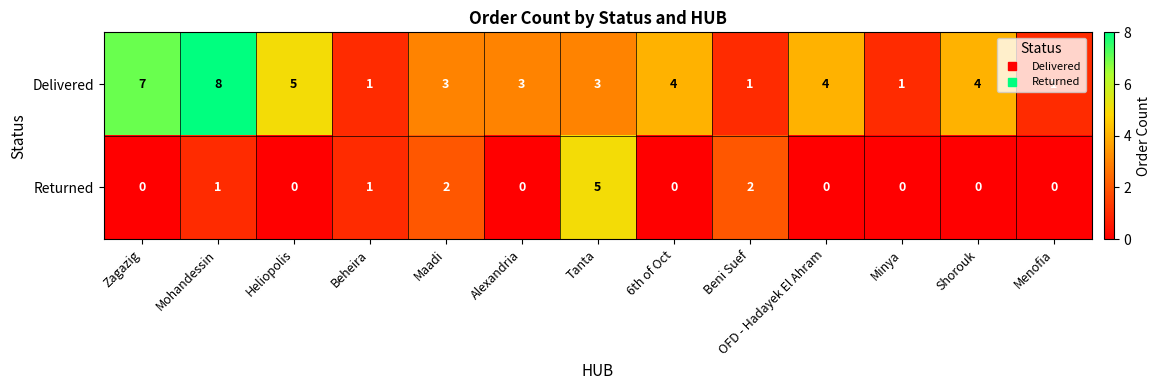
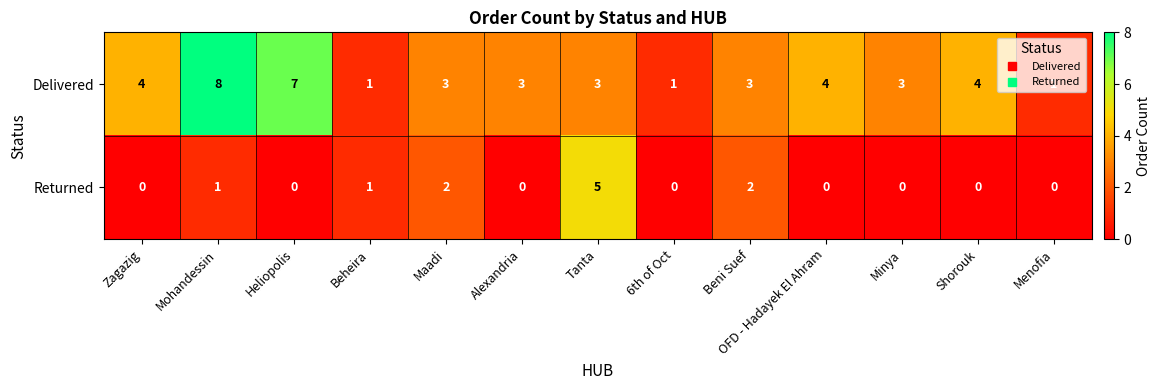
Delivered, Zagazig: 7 -> 4
Delivered, Heliopolis: 5 -> 7
Delivered, 6th of Oct: 4 -> 1
Delivered, Beni Suef: 1 -> 3
Delivered, Minya: 1 -> 3
